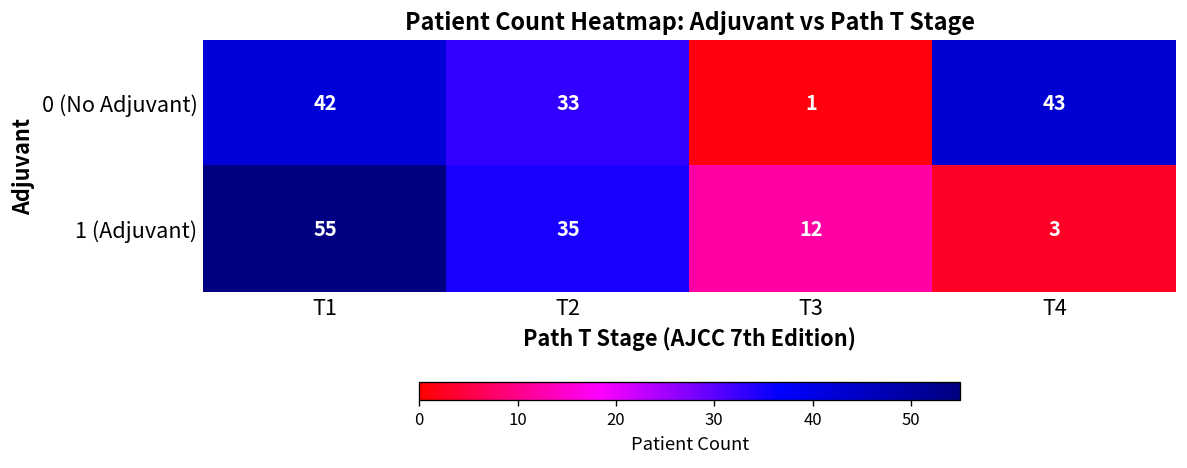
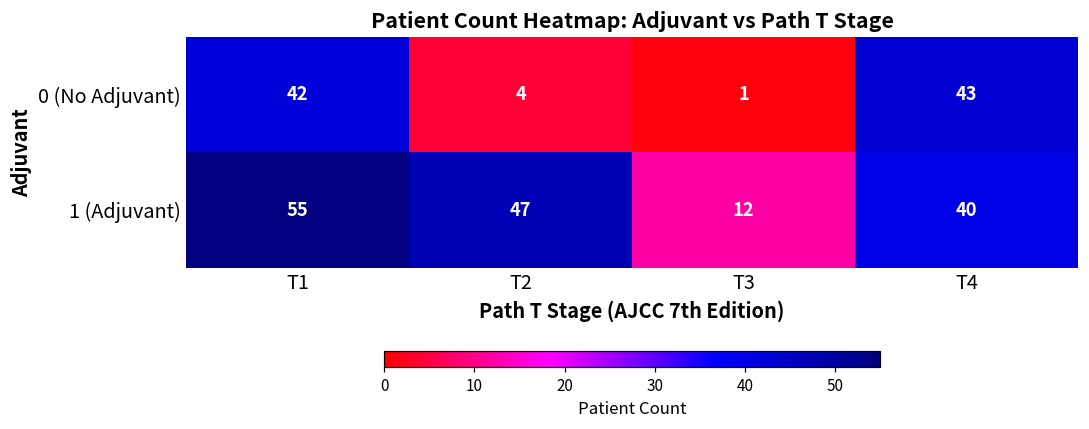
0 (No Adjuvant), T2: 33 -> 4
1 (Adjuvant), T2: 35 -> 47
1 (Adjuvant), T4: 3 -> 40
